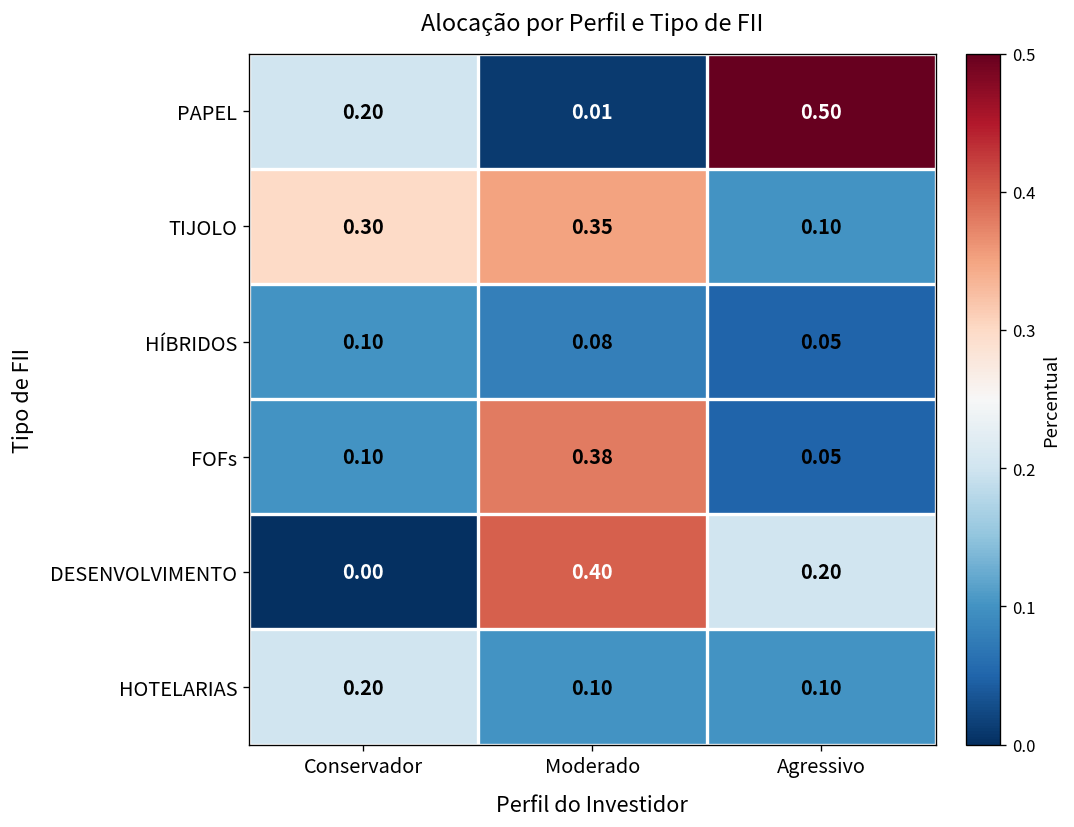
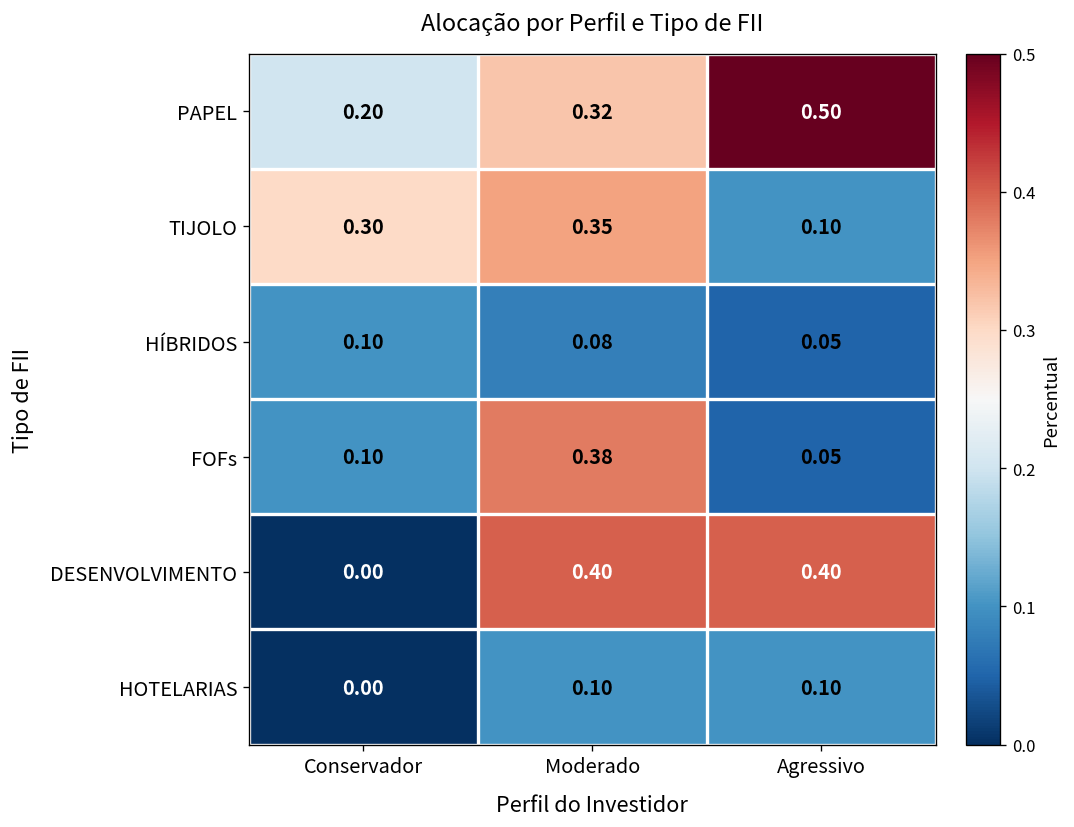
PAPEL, Moderado: 0.01 -> 0.32
DESENVOLVIMENTO, Agressivo: 0.20 -> 0.40
HOTELARIAS, Conservador: 0.20 -> 0.00
